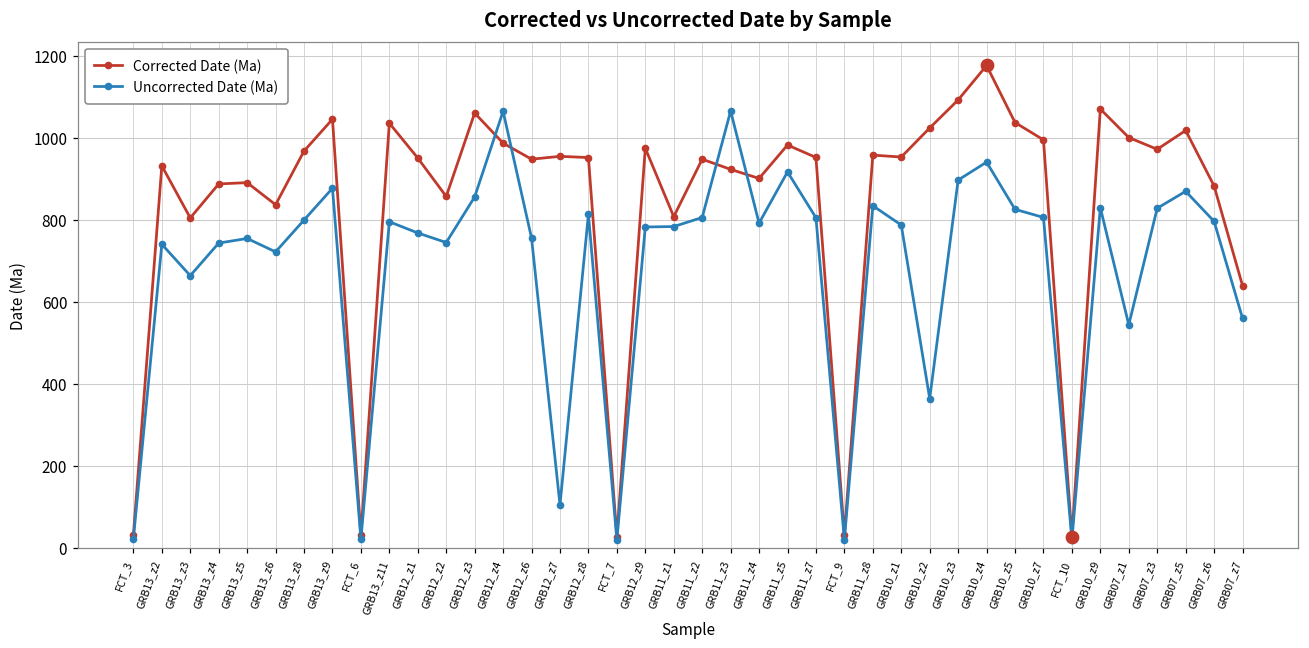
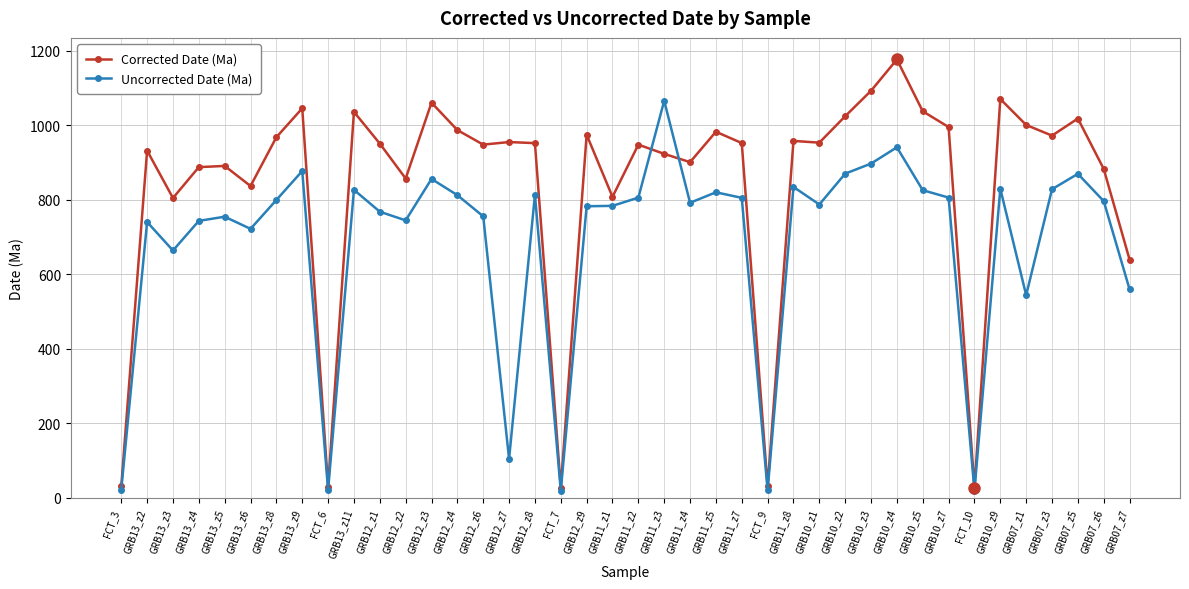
Uncorrected Date (Ma), GRB13_z11: 800 -> 830
Uncorrected Date (Ma), GRB12_z4: 1060 -> 810
Uncorrected Date (Ma), GRB11_z5: 920 -> 820
Uncorrected Date (Ma), GRB10_z2: 360 -> 870
